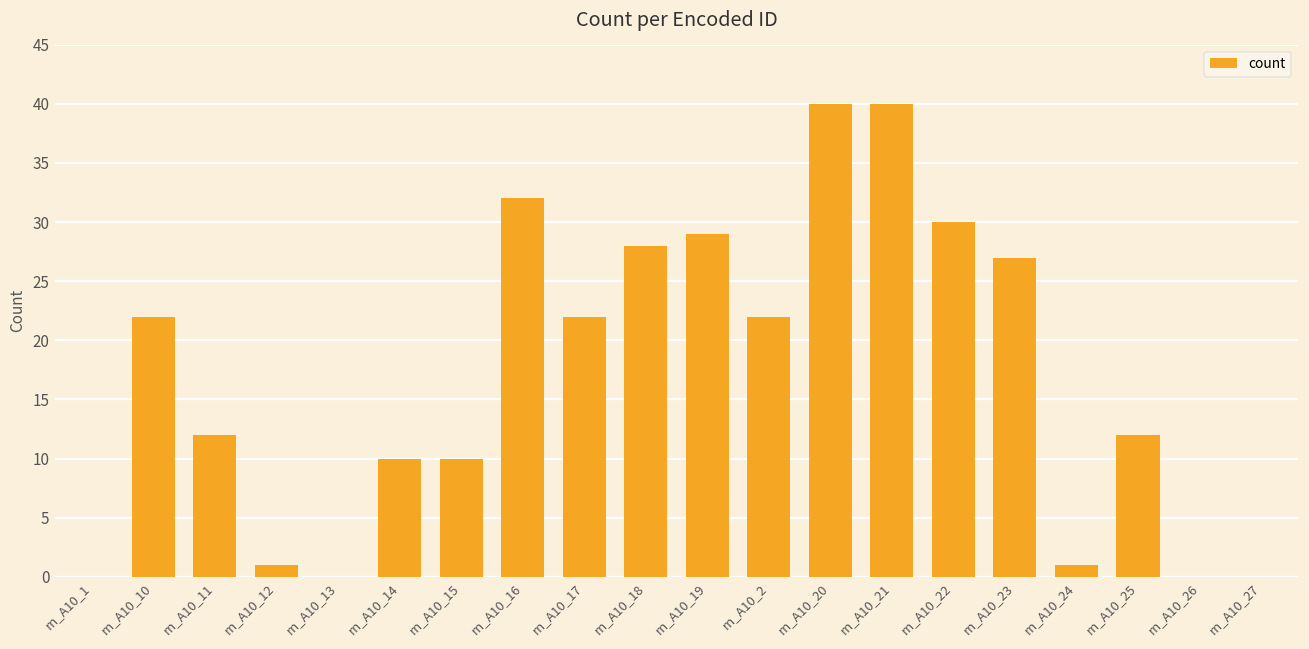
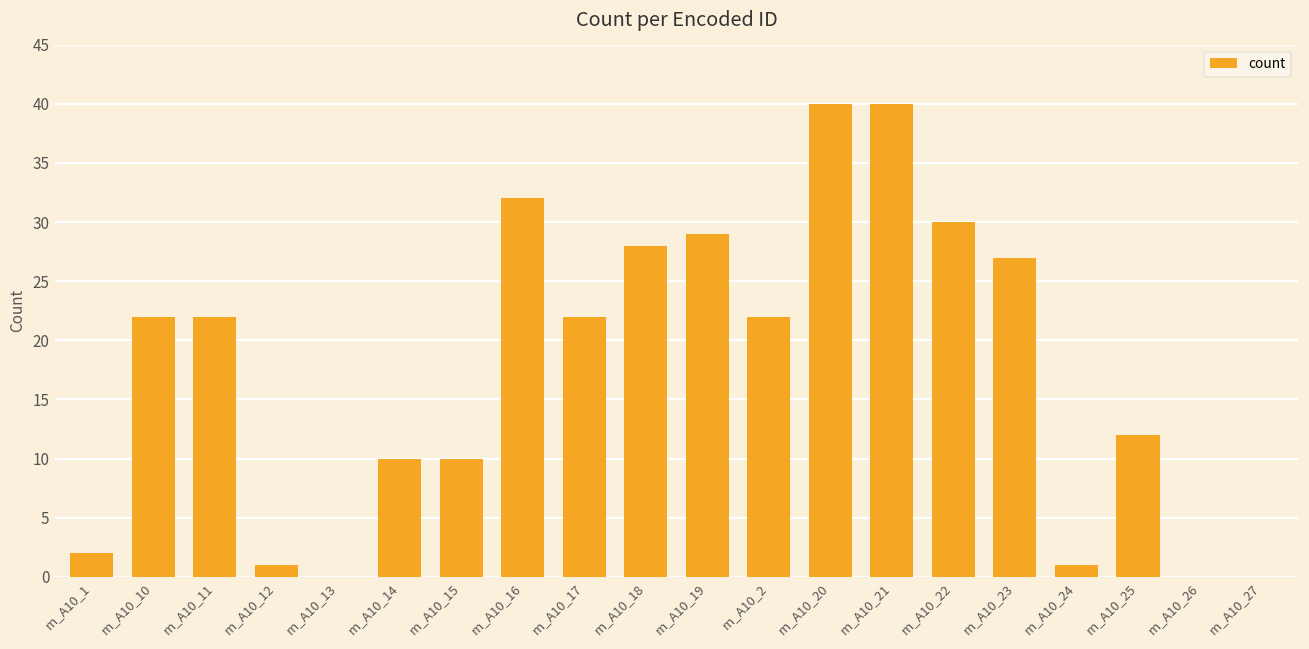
rn_A10_1: 0 -> 2
rn_A10_11: 12 -> 22
